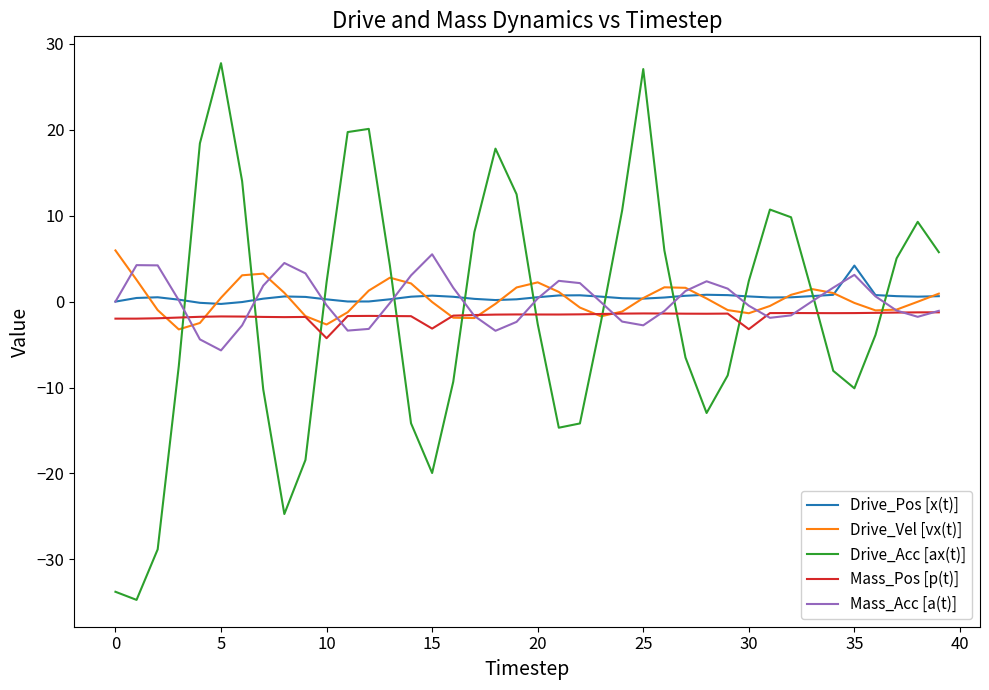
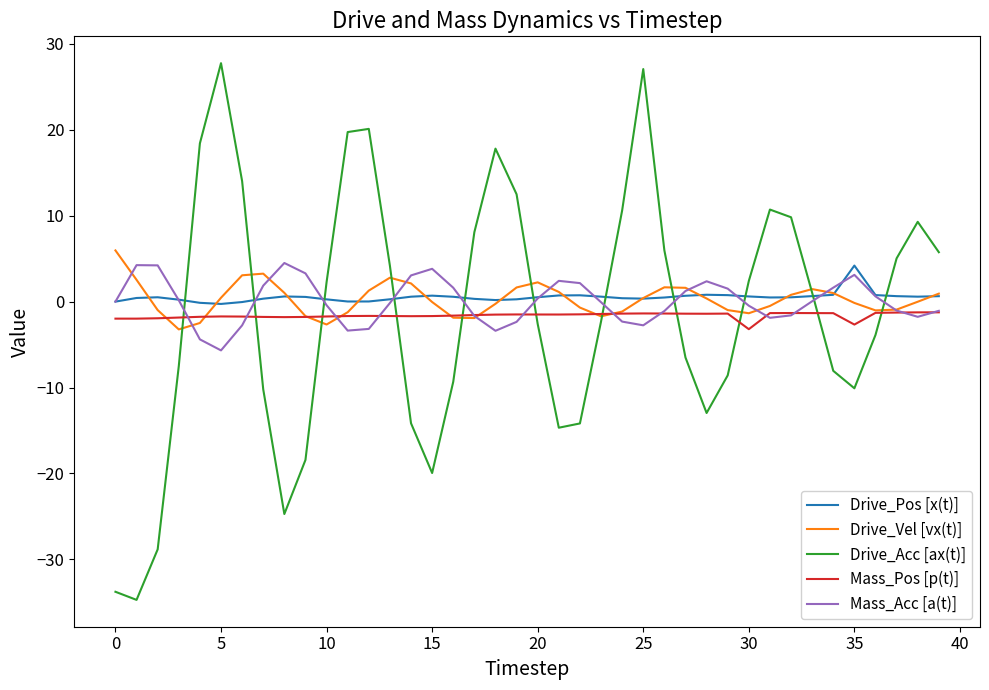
Mass_Pos [p(t)], 10: -4 -> -2
Mass_Pos [p(t)], 15: -3 -> -2
Mass_Acc [a(t)], 15: 6 -> 4
Mass_Pos [p(t)], 35: -1 -> -3
